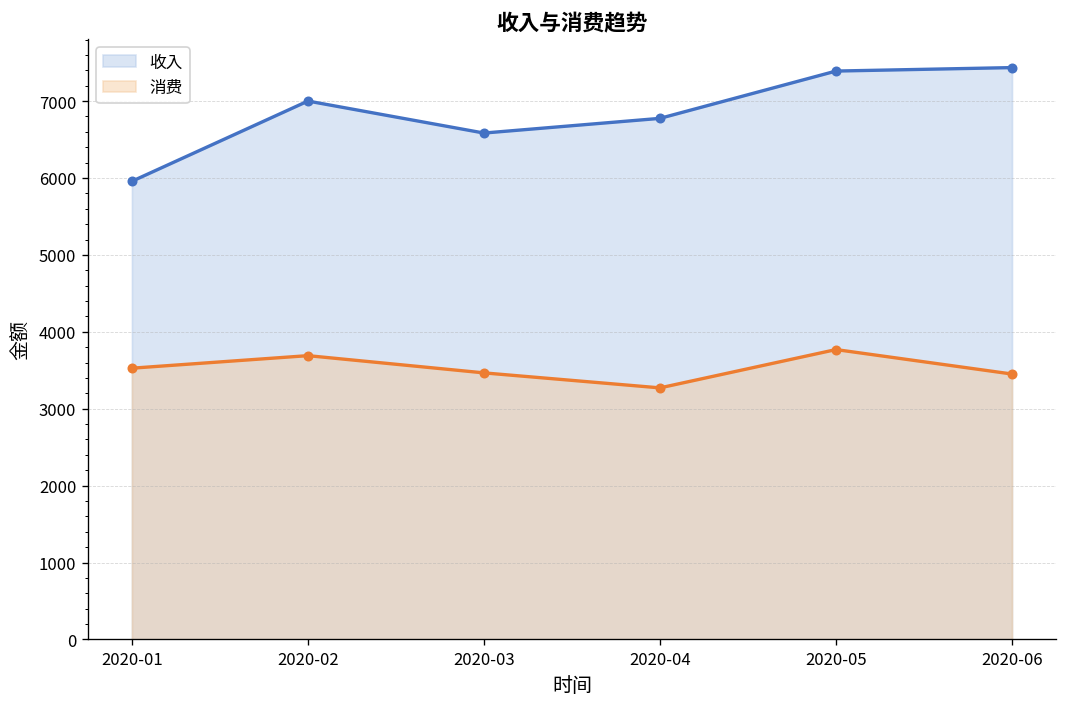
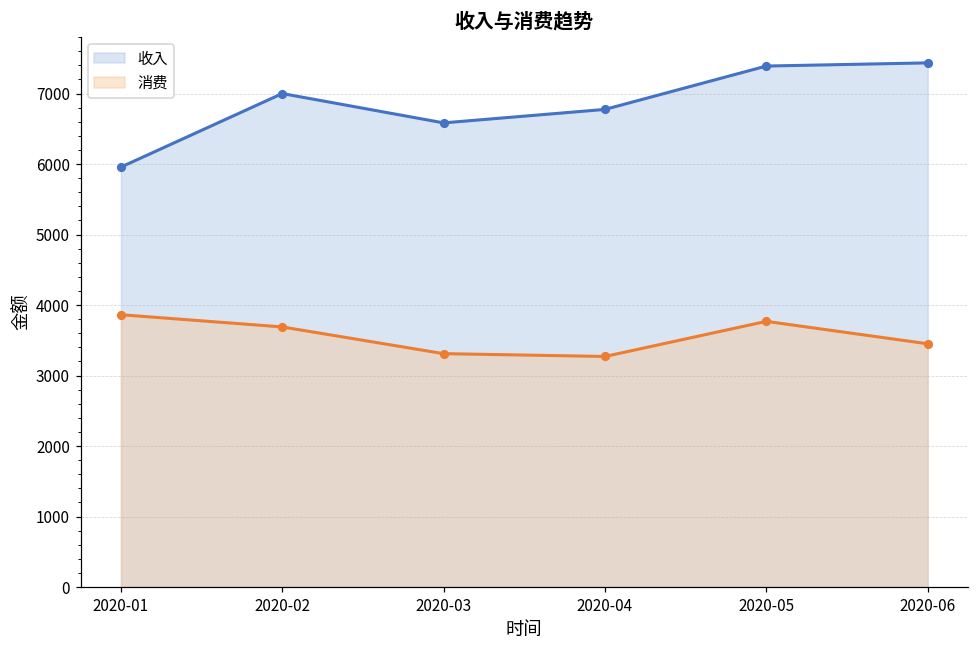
消费, 2020-01: 3500 -> 3900
消费, 2020-03: 3500 -> 3300
